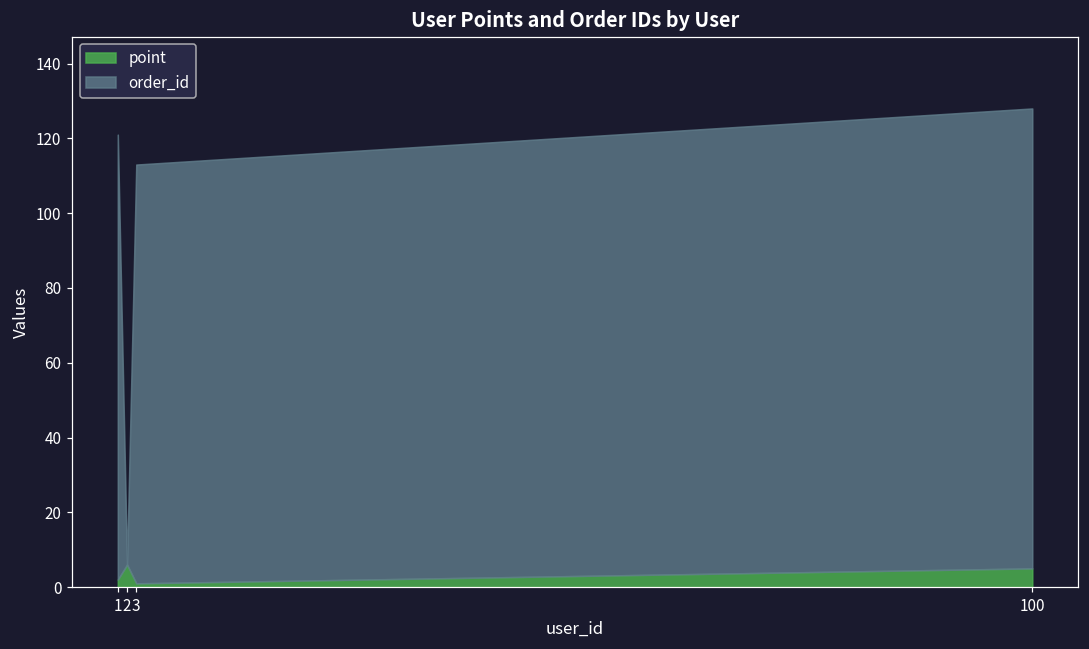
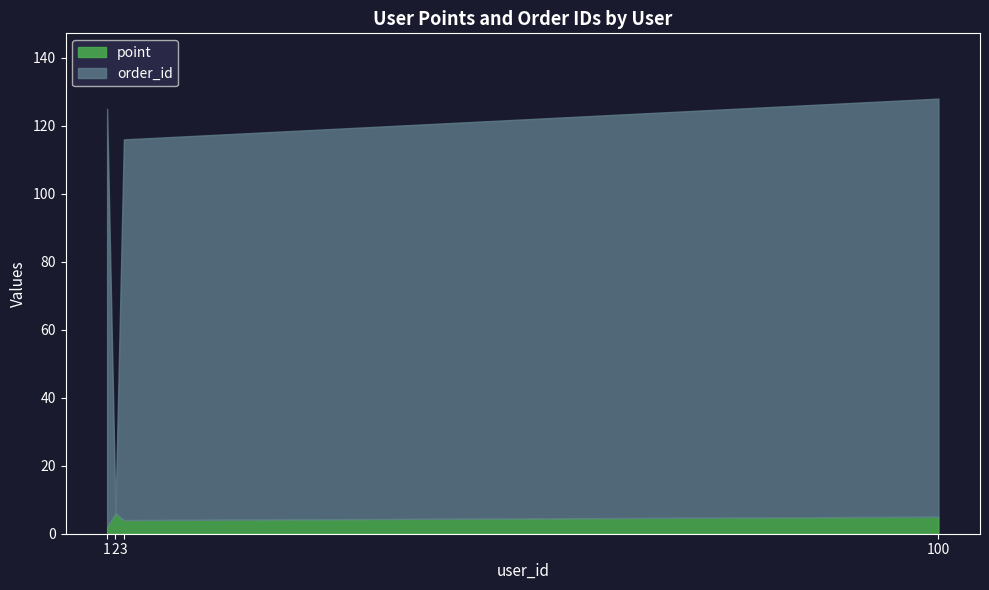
order_id, 1: 119 -> 123
point, 3: 1 -> 4
